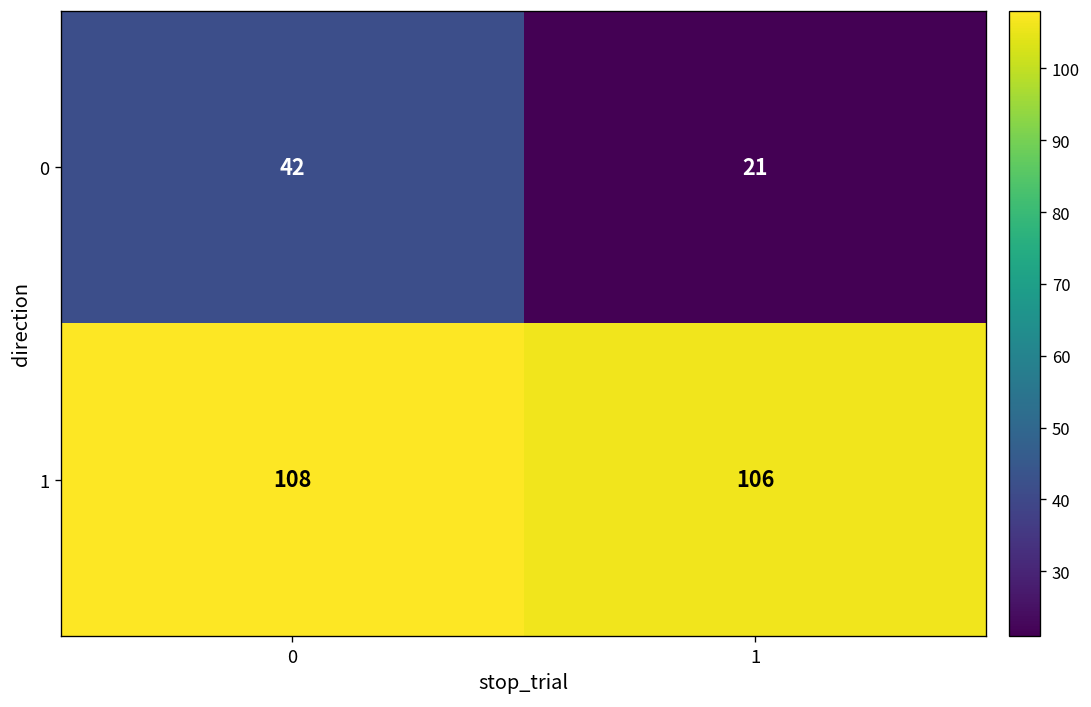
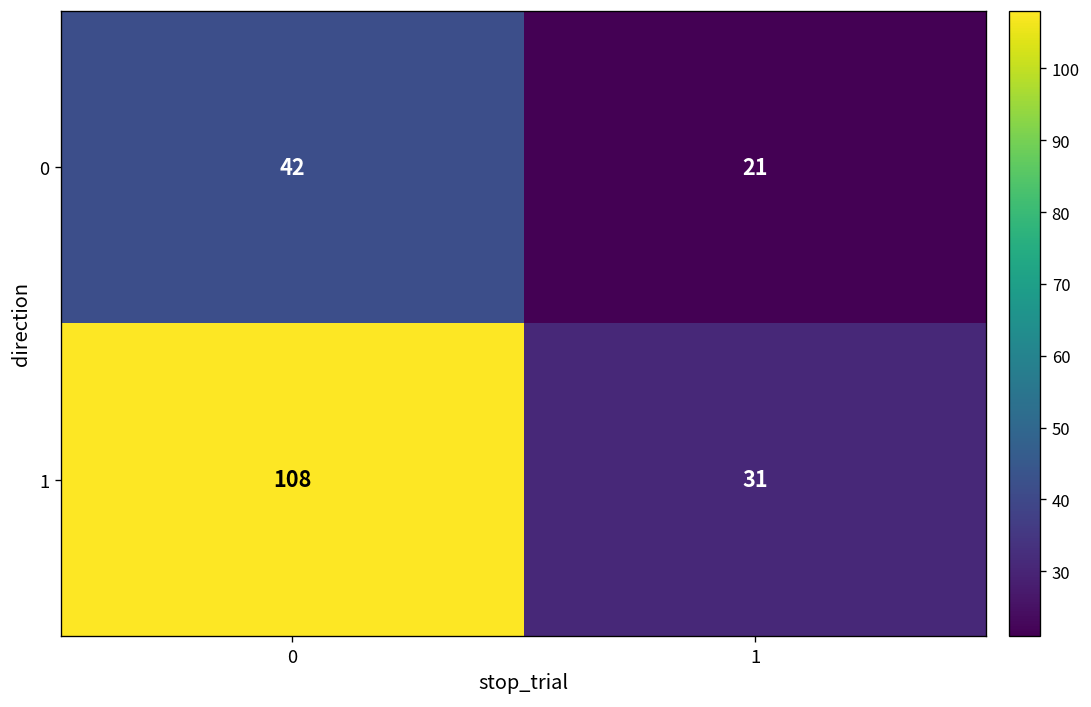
1, 1: 106 -> 31
